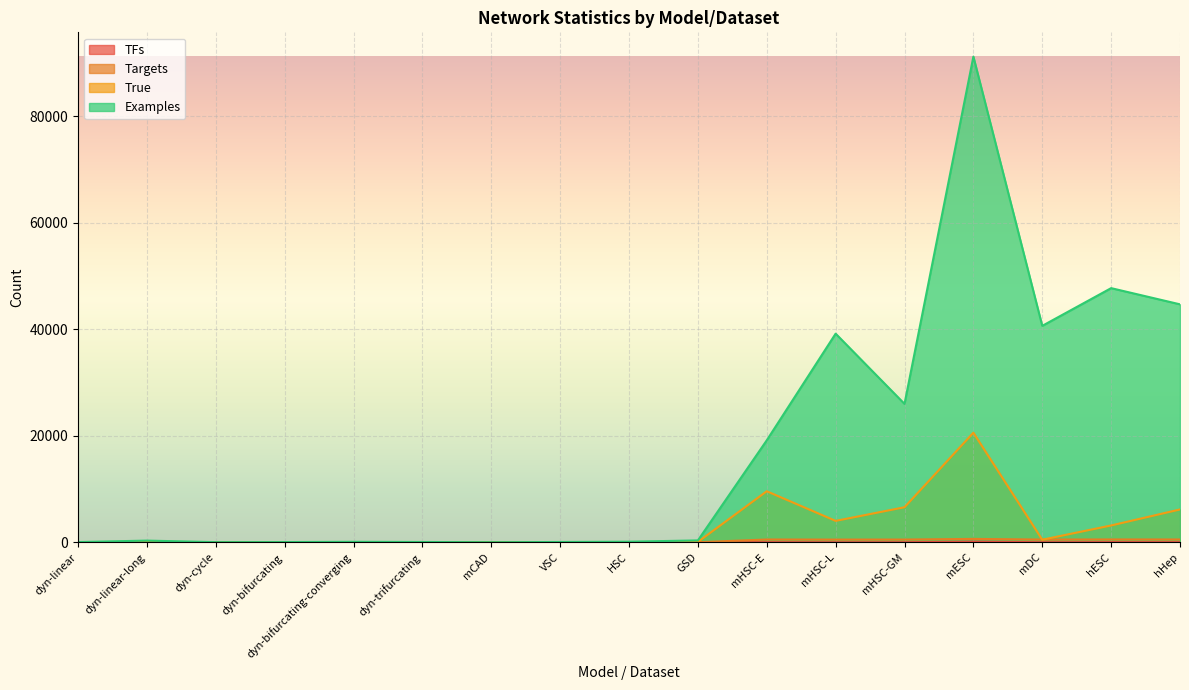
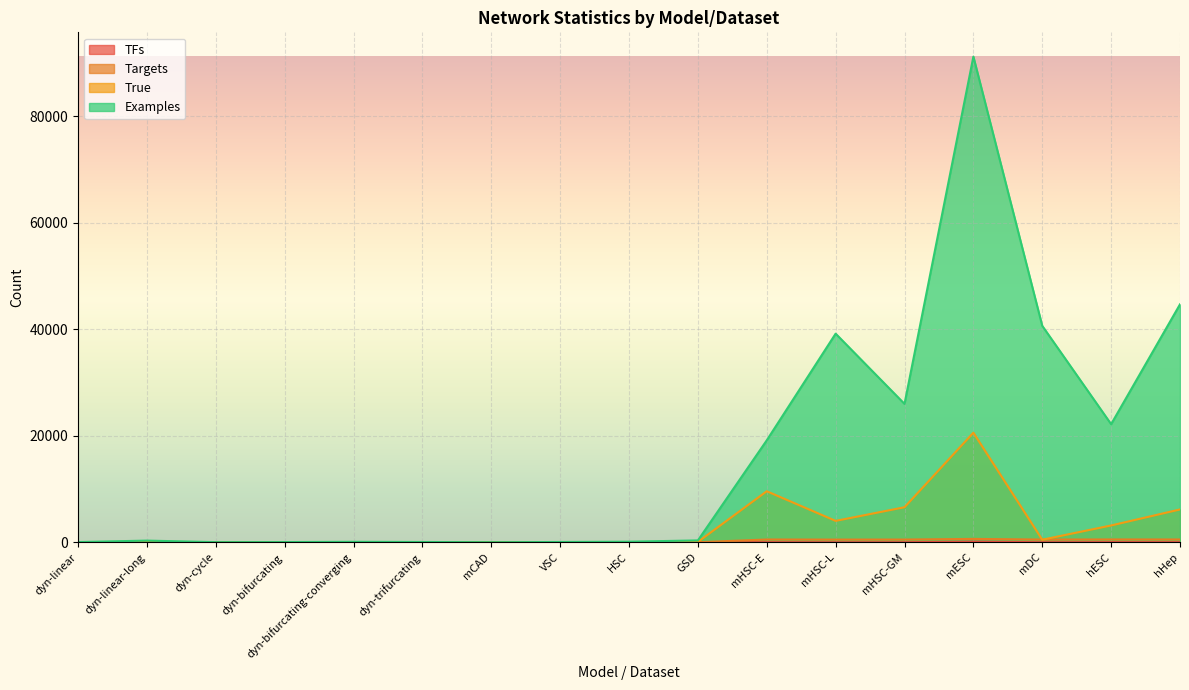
Examples, hESC: 48000 -> 22000
